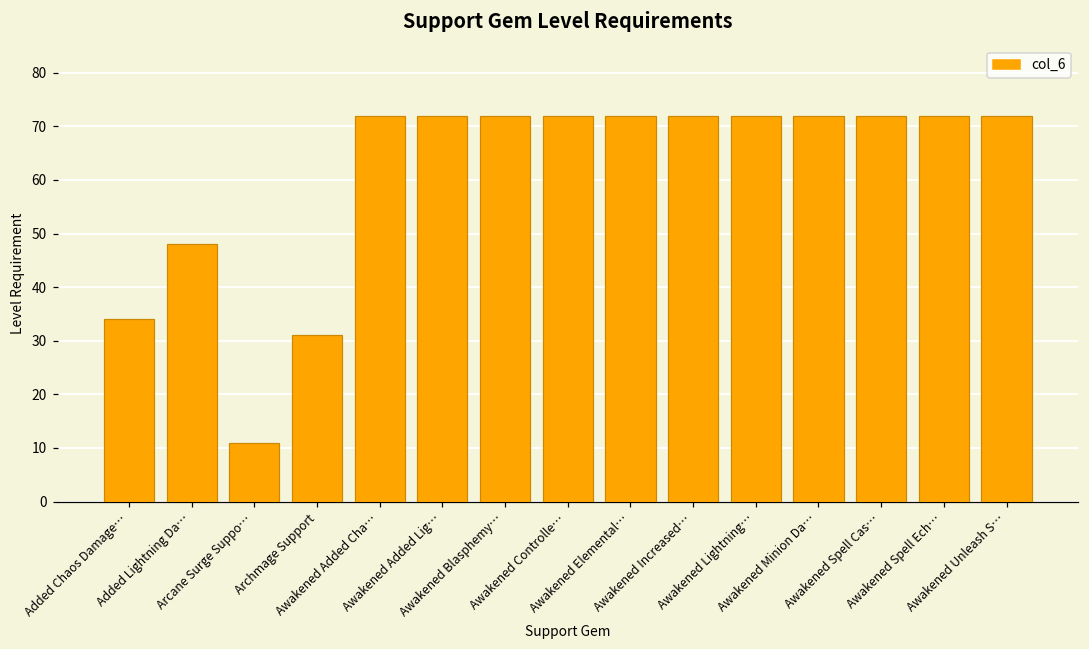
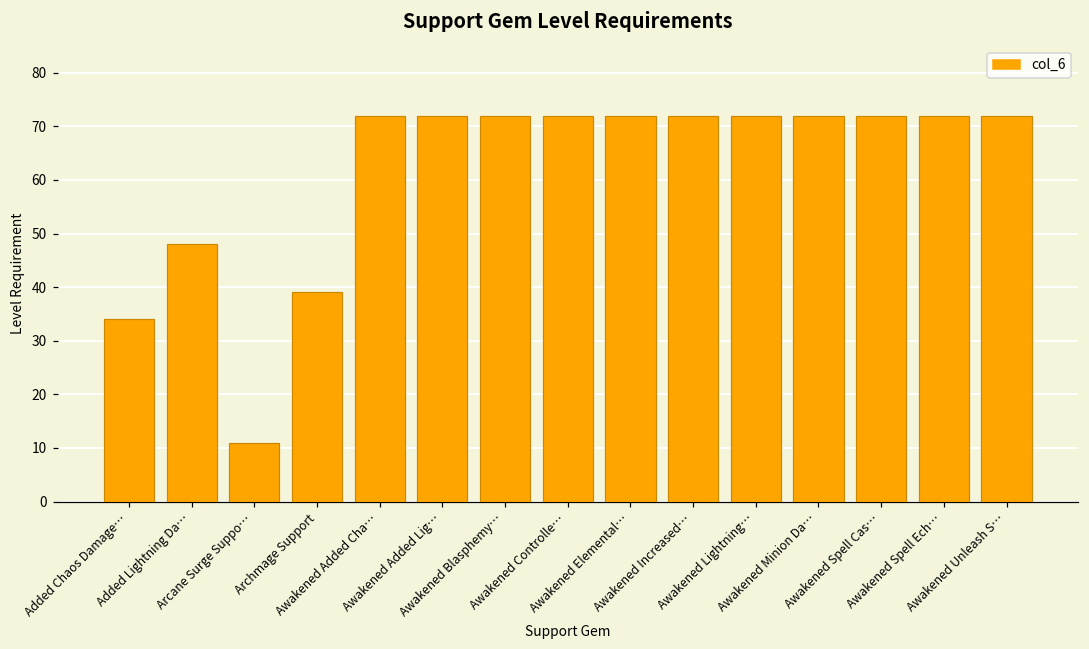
Archmage Support: 31 -> 39
